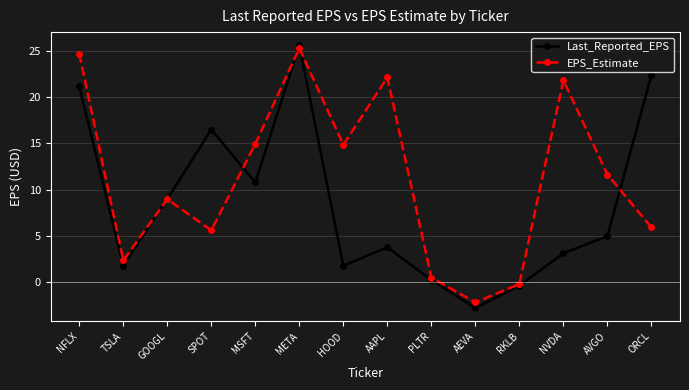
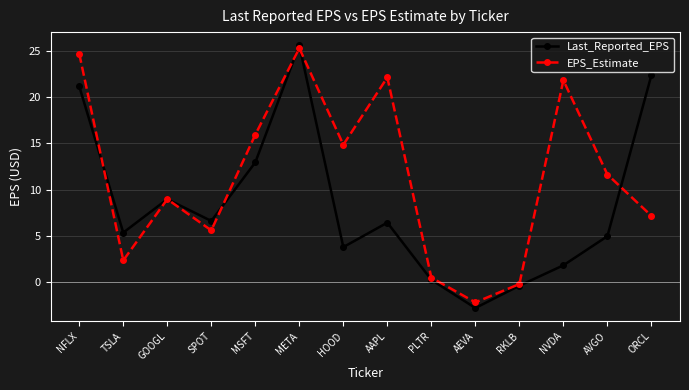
Last_Reported_EPS, TSLA: 2 -> 5
Last_Reported_EPS, SPOT: 17 -> 7
Last_Reported_EPS, MSFT: 11 -> 13
EPS_Estimate, MSFT: 15 -> 16
Last_Reported_EPS, HOOD: 2 -> 4
Last_Reported_EPS, AAPL: 4 -> 6
Last_Reported_EPS, NVDA: 3 -> 2
EPS_Estimate, ORCL: 6 -> 7
